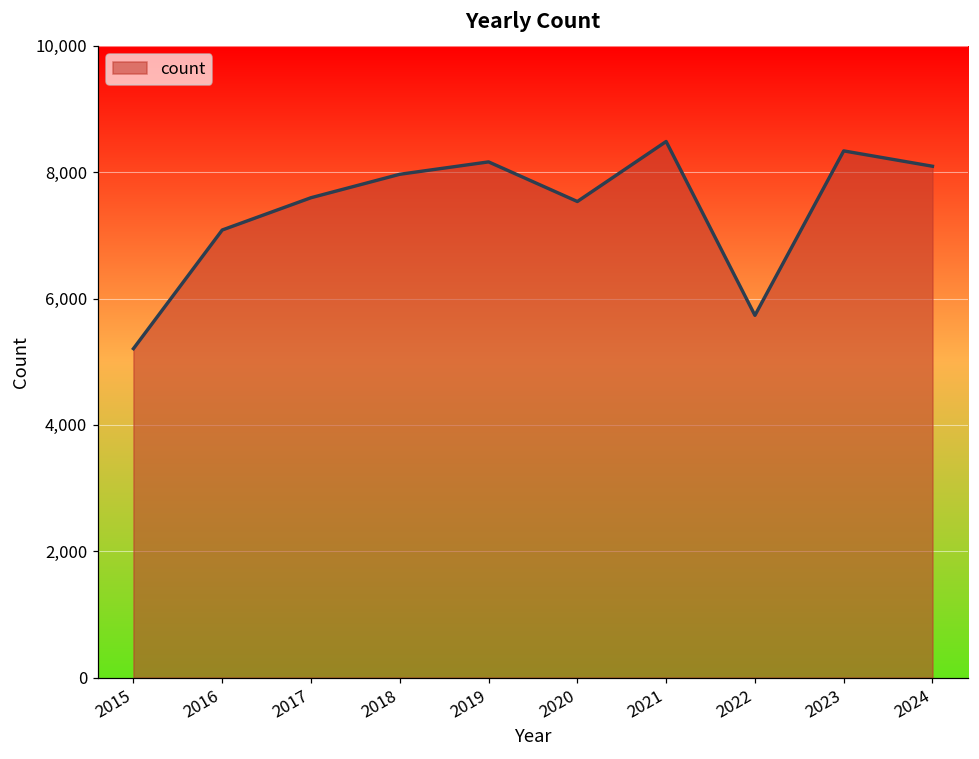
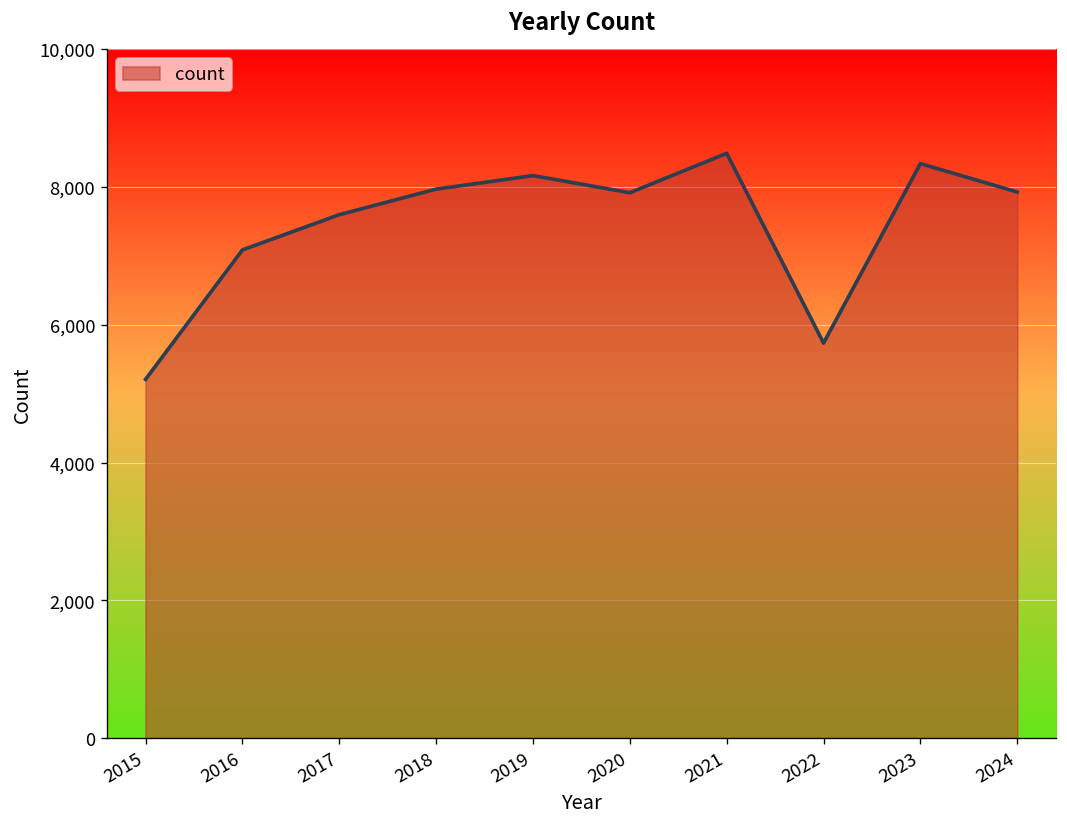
2020: 7,500 -> 7,900
2024: 8,100 -> 7,900
